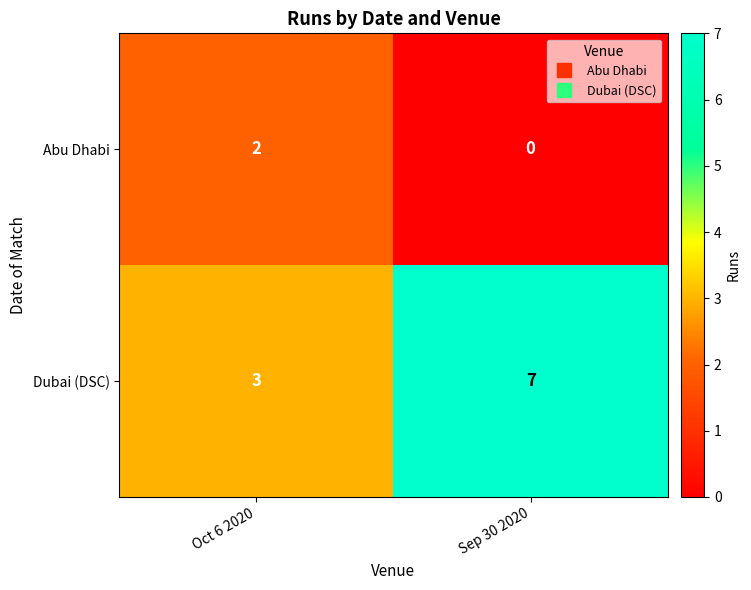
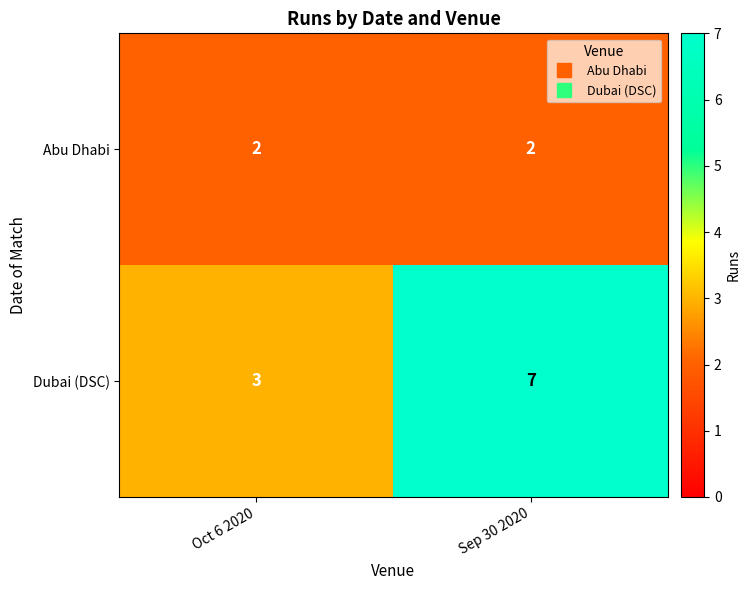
Abu Dhabi, Sep 30 2020: 0 -> 2
